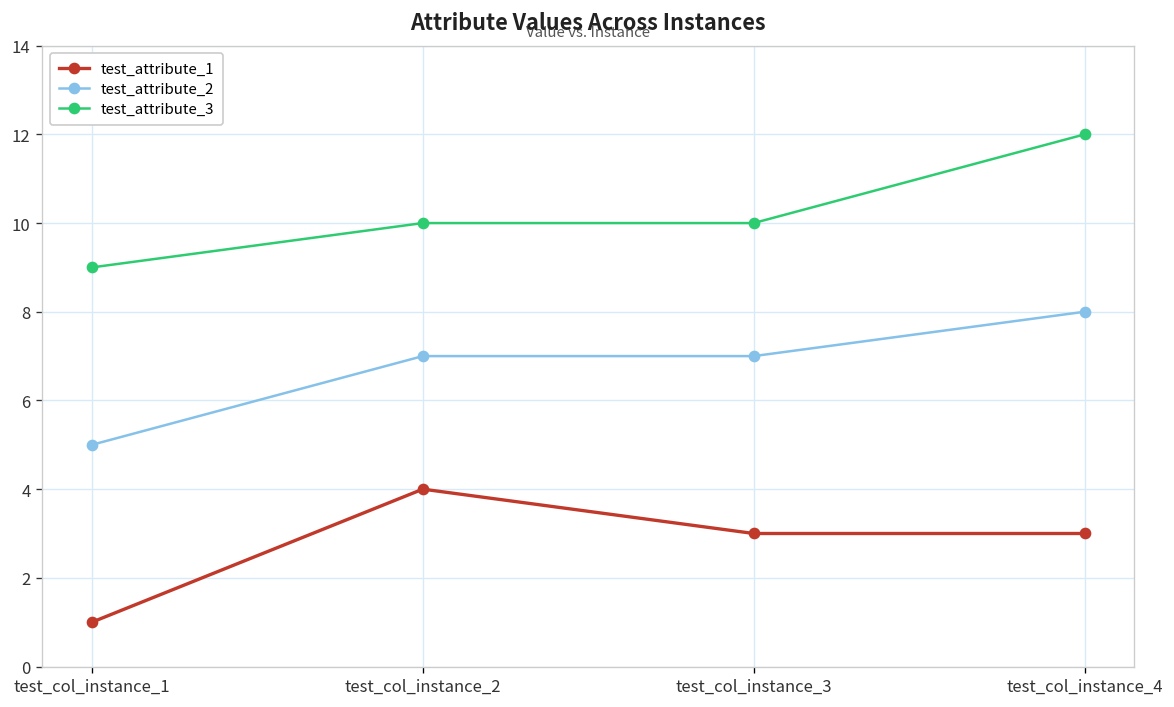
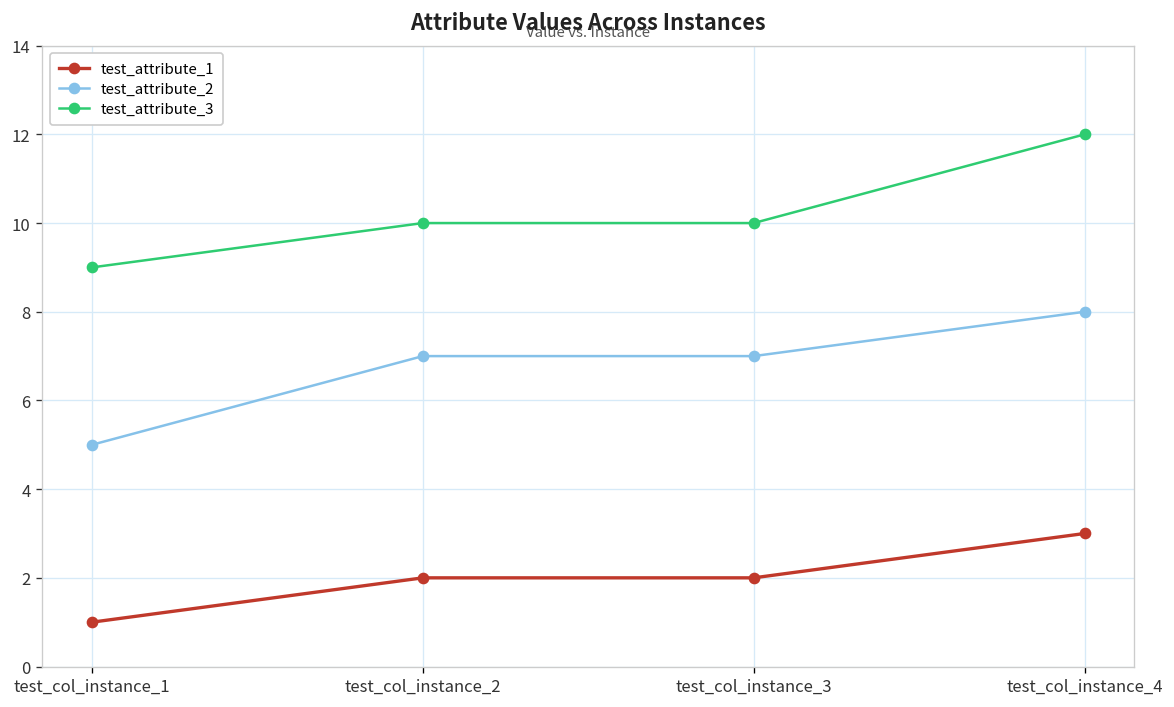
test_attribute_1, test_col_instance_2: 4 -> 2
test_attribute_1, test_col_instance_3: 3 -> 2
